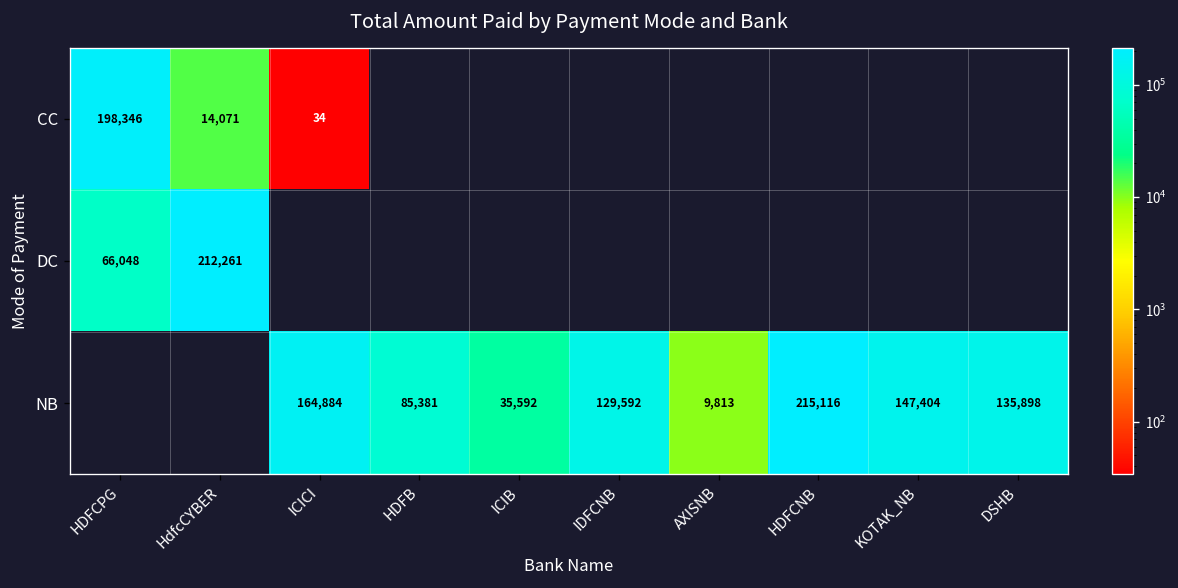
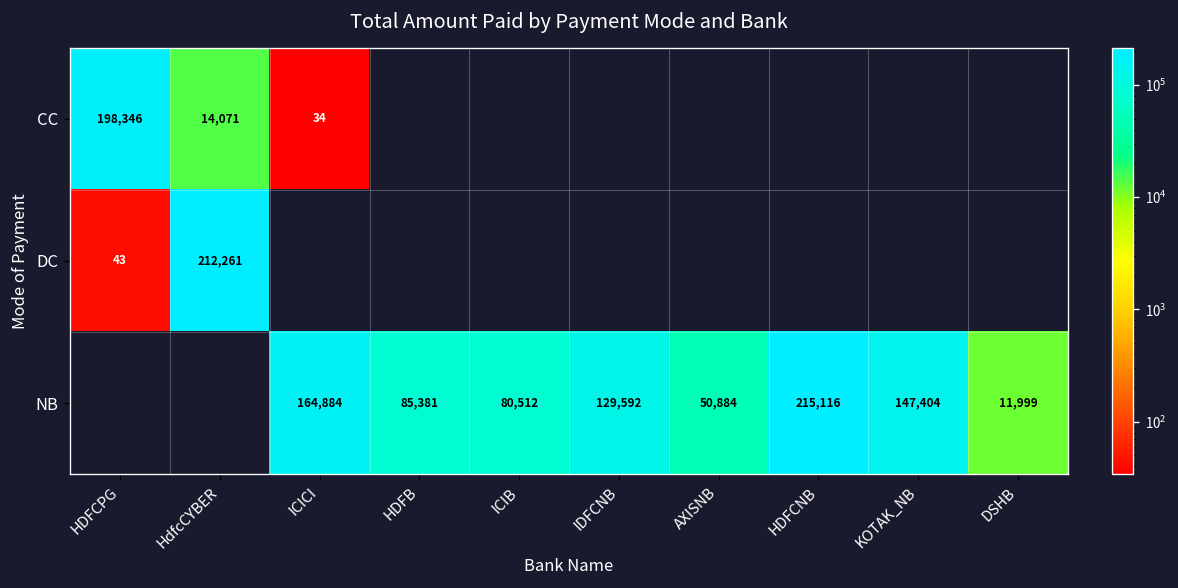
DC, HDFCPG: 66,048 -> 43
NB, ICIB: 35,592 -> 80,512
NB, AXISNB: 9,813 -> 50,884
NB, DSHB: 135,898 -> 11,999
